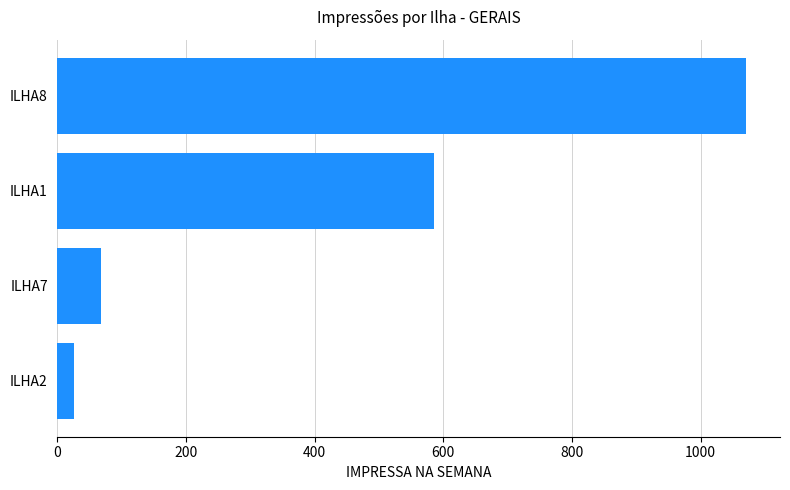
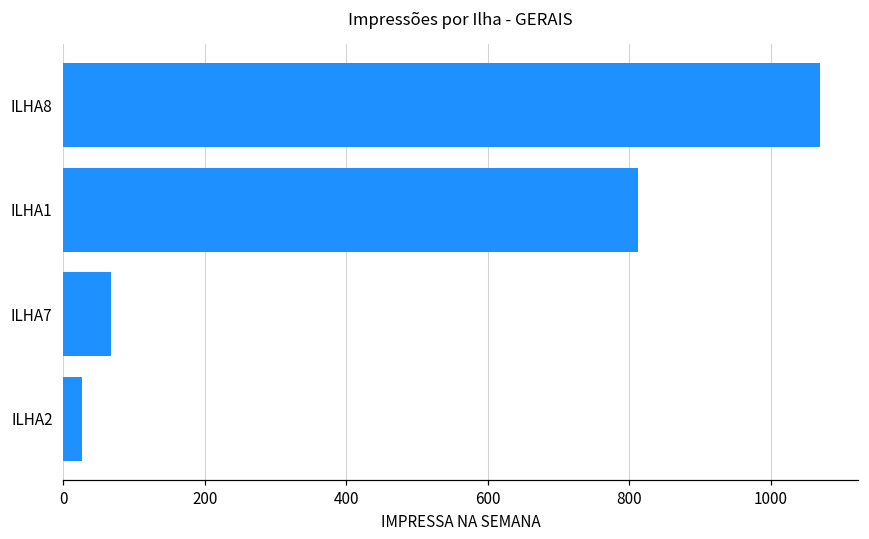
ILHA1: 590 -> 810
